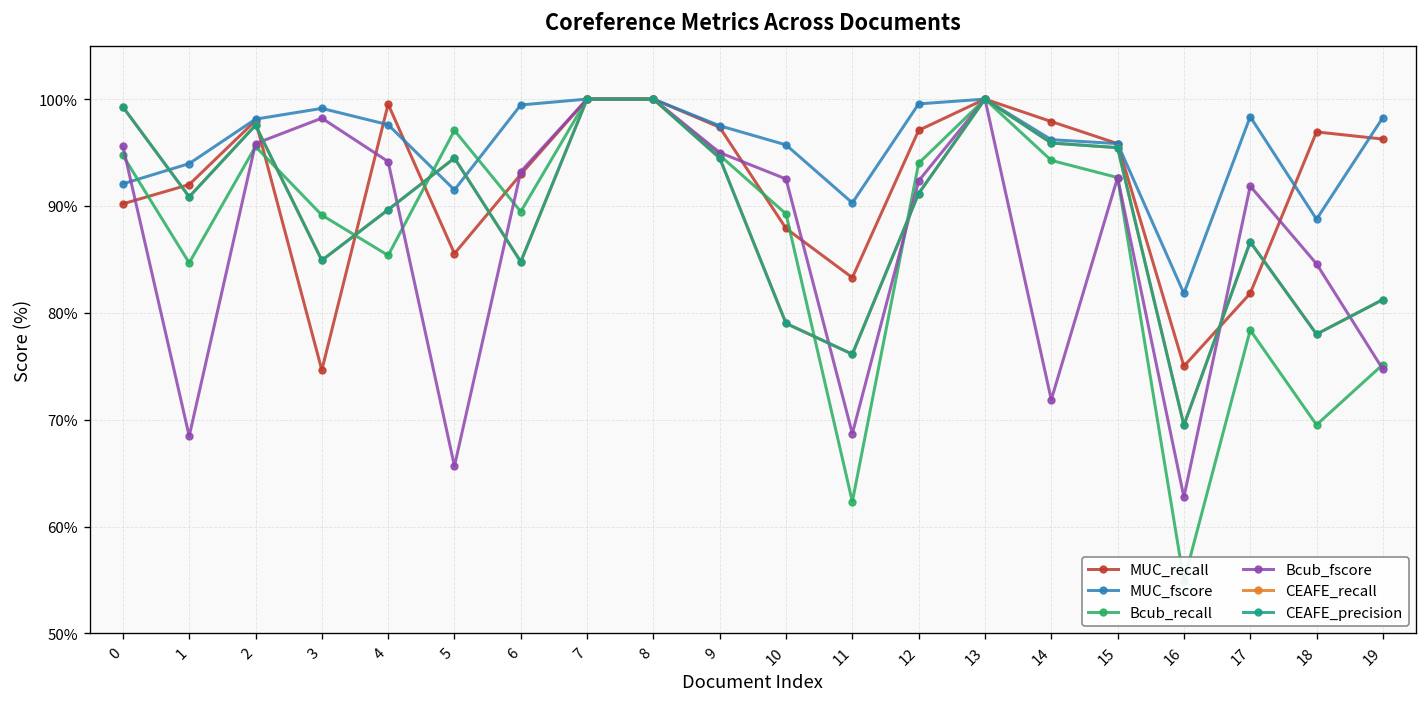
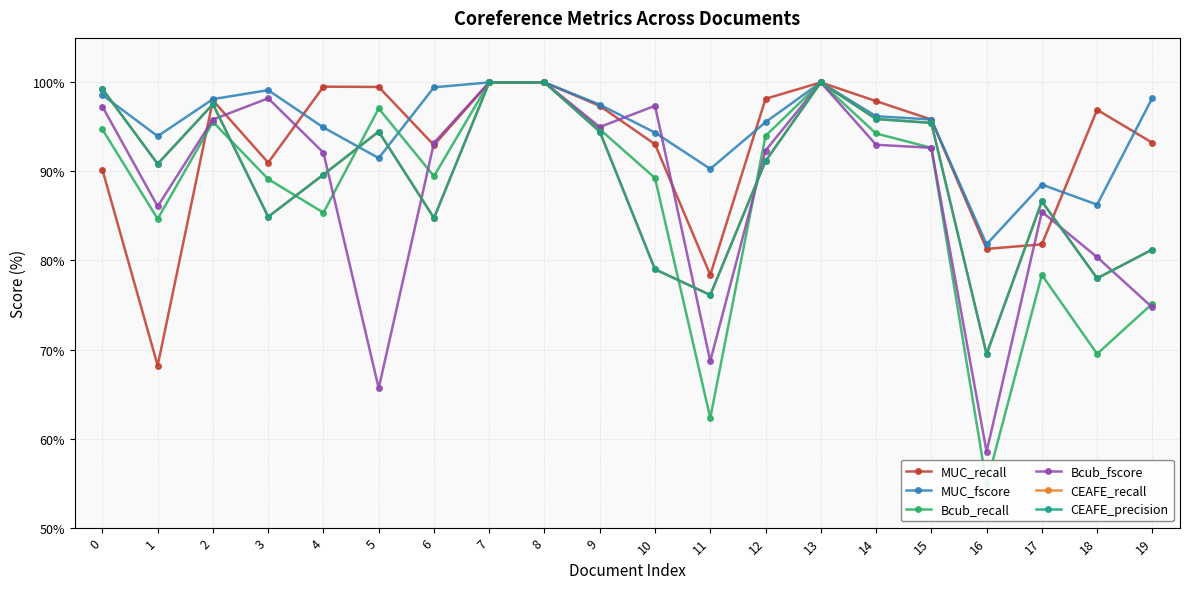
MUC_fscore, 0: 92% -> 99%
Bcub_fscore, 0: 96% -> 97%
MUC_recall, 1: 92% -> 68%
Bcub_fscore, 1: 68% -> 86%
MUC_recall, 3: 75% -> 91%
MUC_fscore, 4: 98% -> 95%
Bcub_fscore, 4: 94% -> 92%
MUC_recall, 5: 86% -> 99%
MUC_recall, 10: 88% -> 93%
MUC_fscore, 10: 96% -> 94%
Bcub_fscore, 10: 93% -> 97%
MUC_recall, 11: 83% -> 78%
MUC_recall, 12: 97% -> 98%
MUC_fscore, 12: 100% -> 96%
Bcub_fscore, 14: 72% -> 93%
MUC_recall, 16: 75% -> 81%
Bcub_fscore, 16: 63% -> 59%
MUC_fscore, 17: 98% -> 89%
Bcub_fscore, 17: 92% -> 85%
MUC_fscore, 18: 89% -> 86%
Bcub_fscore, 18: 85% -> 80%
MUC_recall, 19: 96% -> 93%
